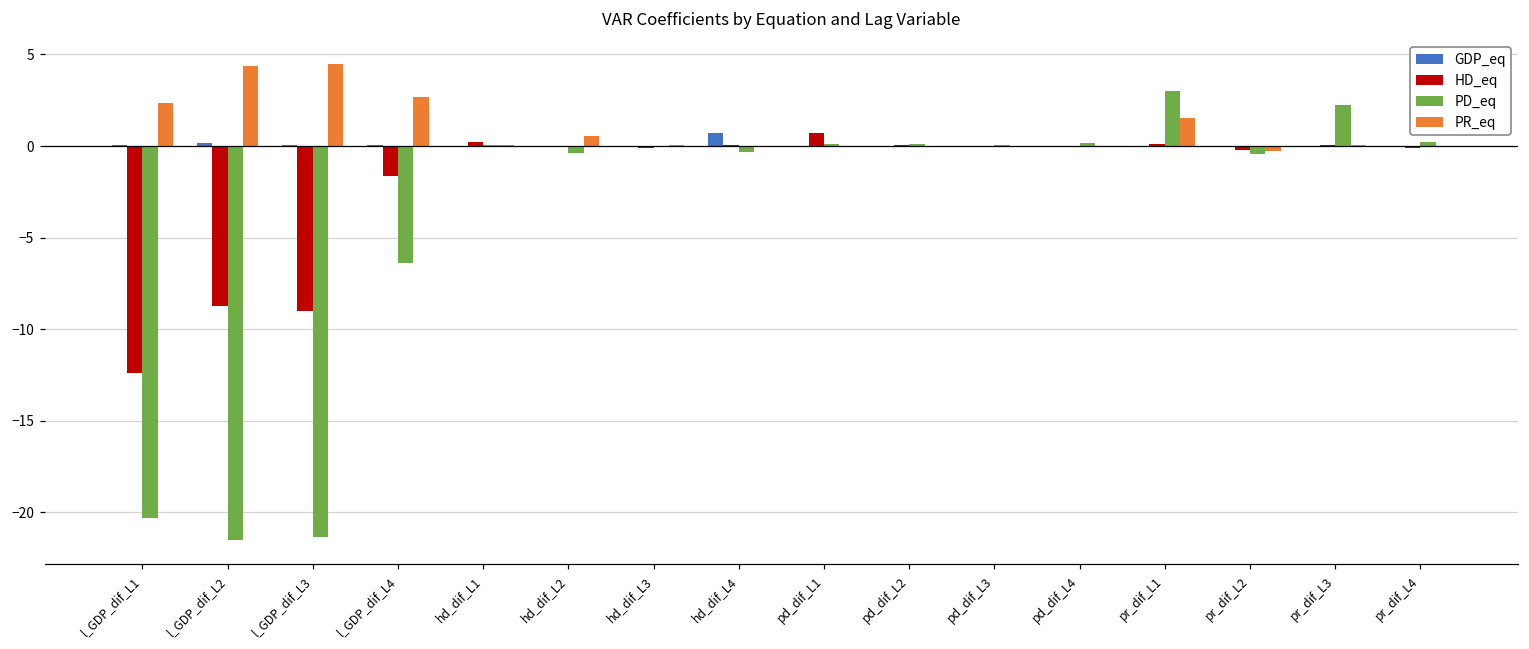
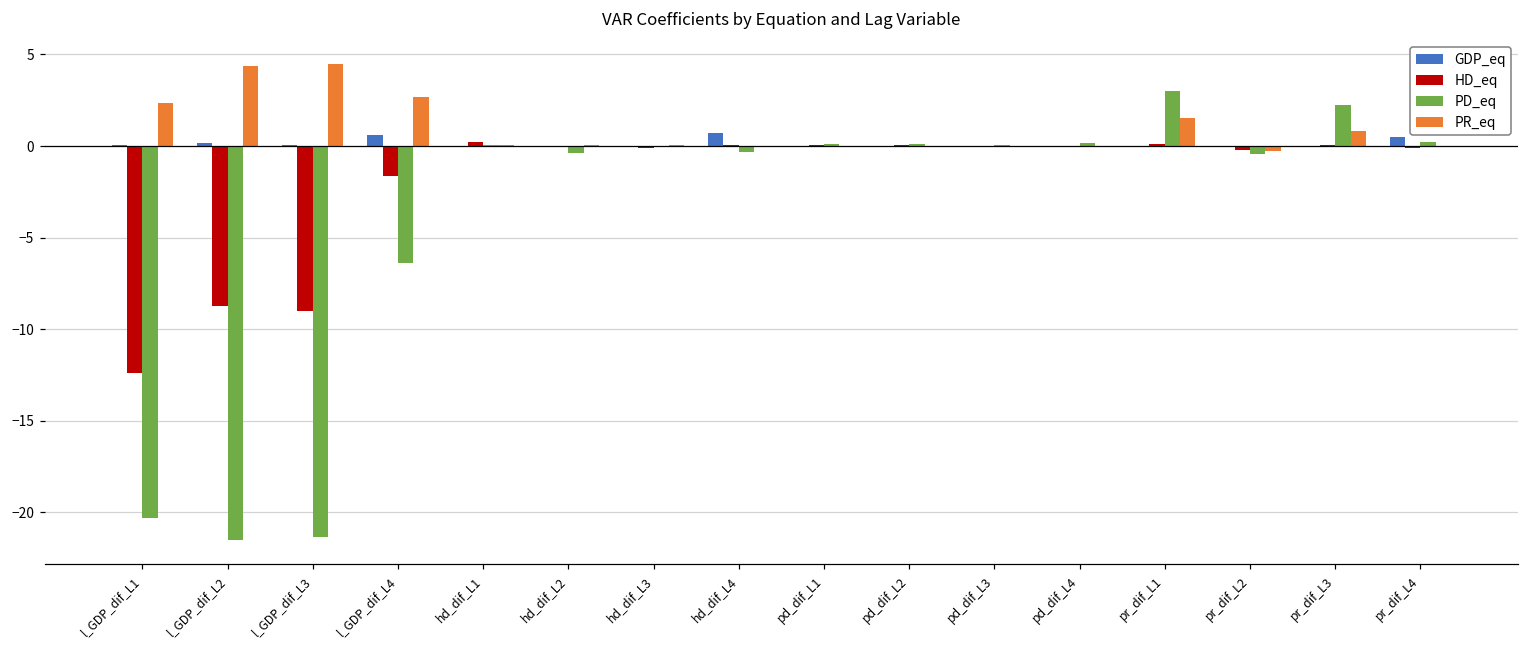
GDP_eq, l_GDP_dif_L4: 0.0 -> 0.6
PR_eq, hd_dif_L2: 0.6 -> 0.0
HD_eq, pd_dif_L1: 0.7 -> 0.0
PR_eq, pr_dif_L3: 0.0 -> 0.8
GDP_eq, pr_dif_L4: 0.0 -> 0.5
